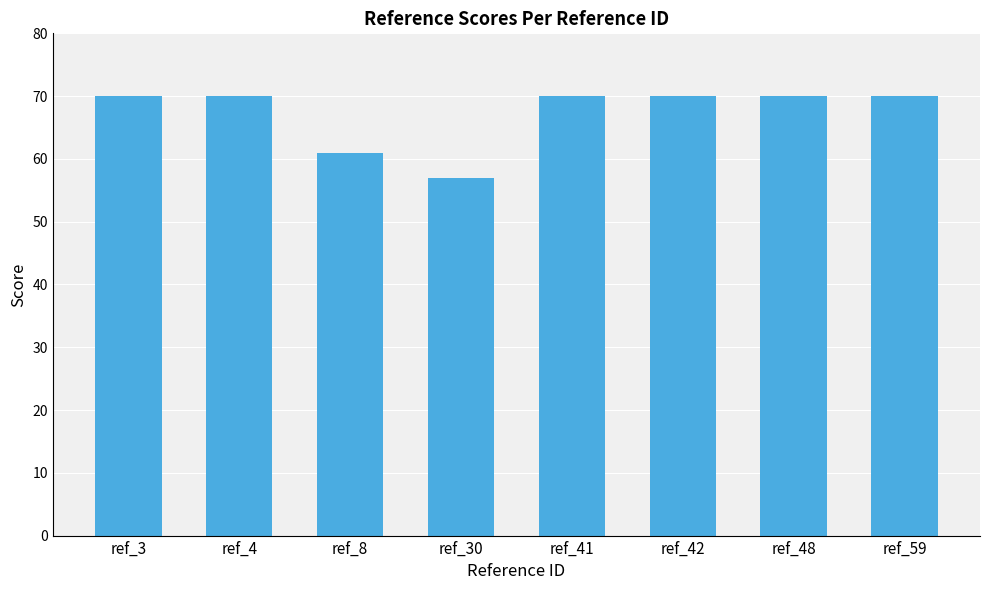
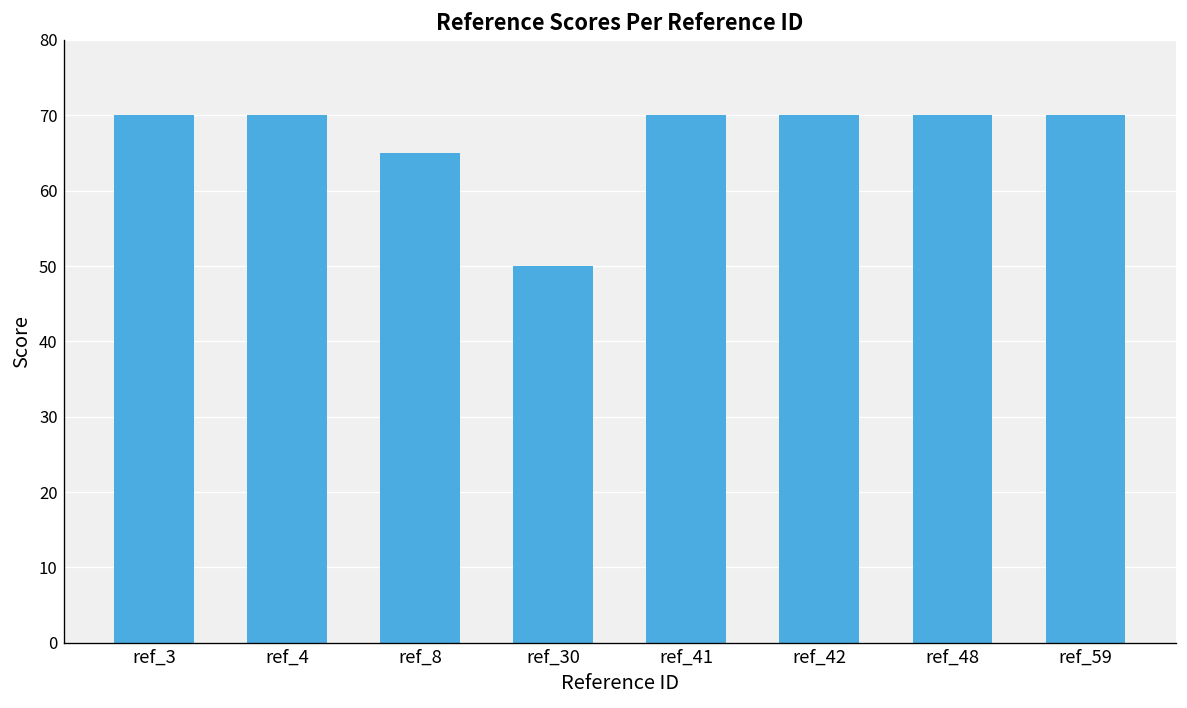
ref_8: 61 -> 65
ref_30: 57 -> 50
